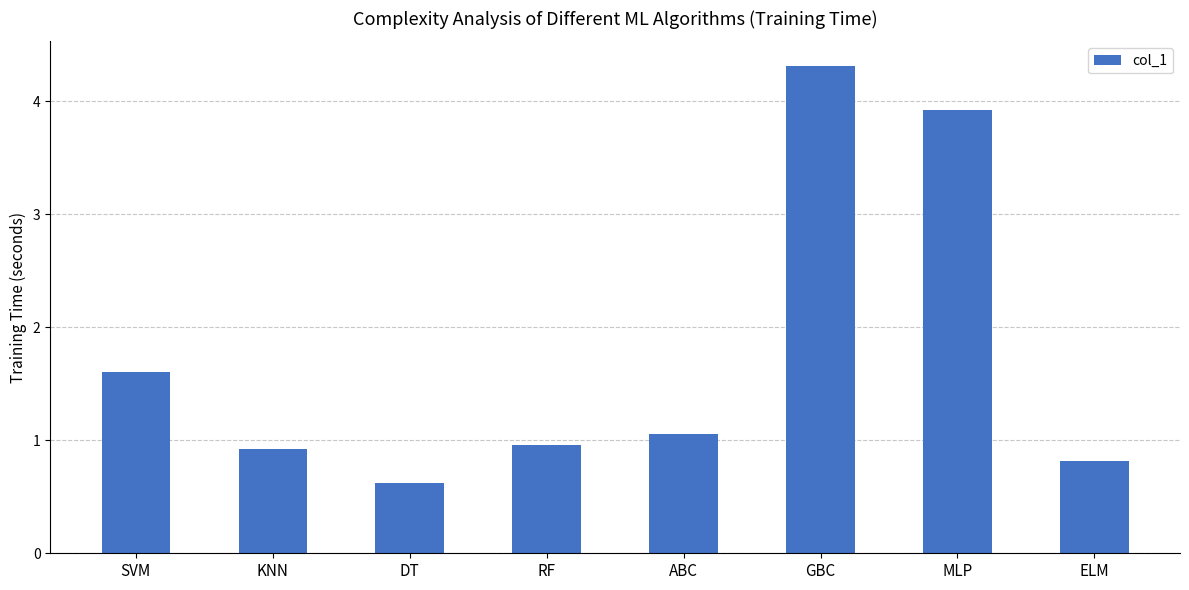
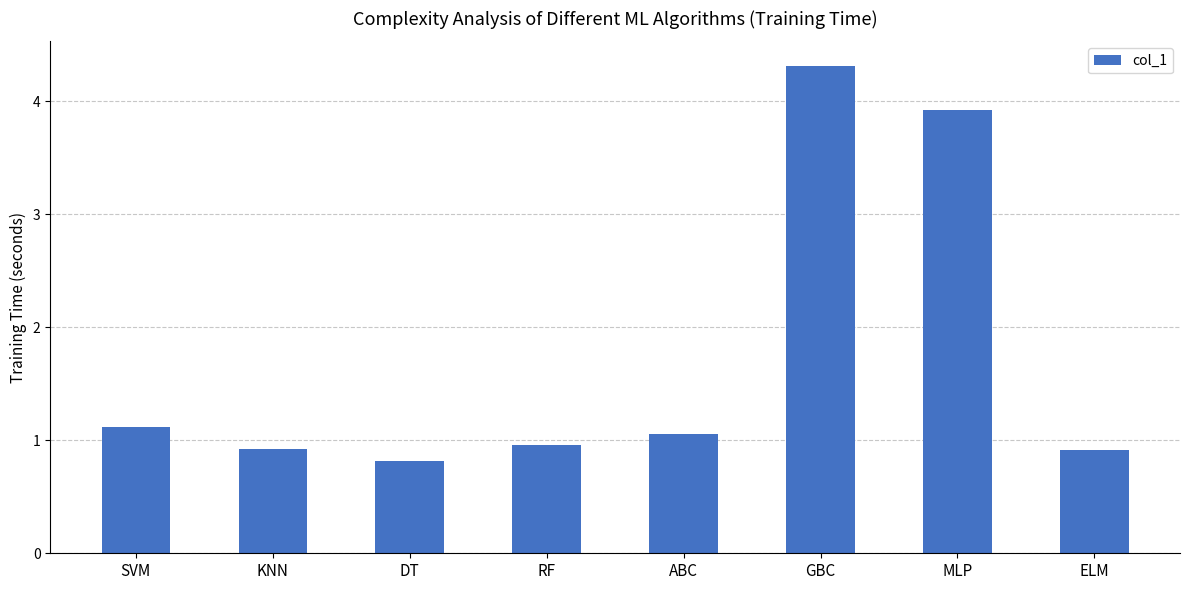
SVM: 1.60 -> 1.12
DT: 0.63 -> 0.81
ELM: 0.82 -> 0.91
